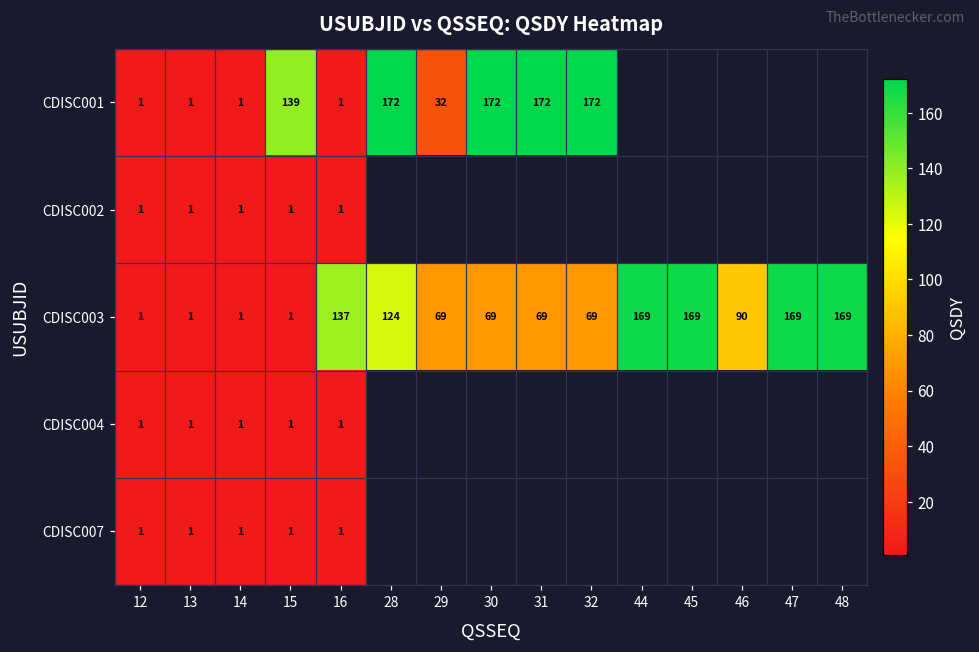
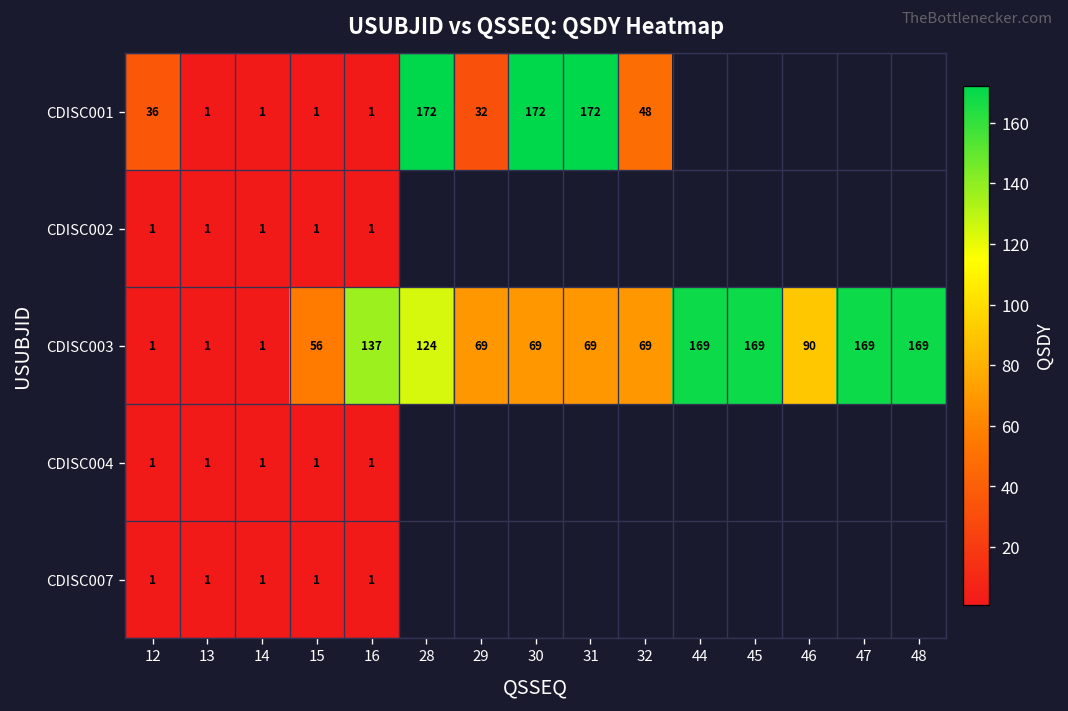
CDISC001, 12: 1 -> 36
CDISC001, 15: 139 -> 1
CDISC001, 32: 172 -> 48
CDISC003, 15: 1 -> 56
